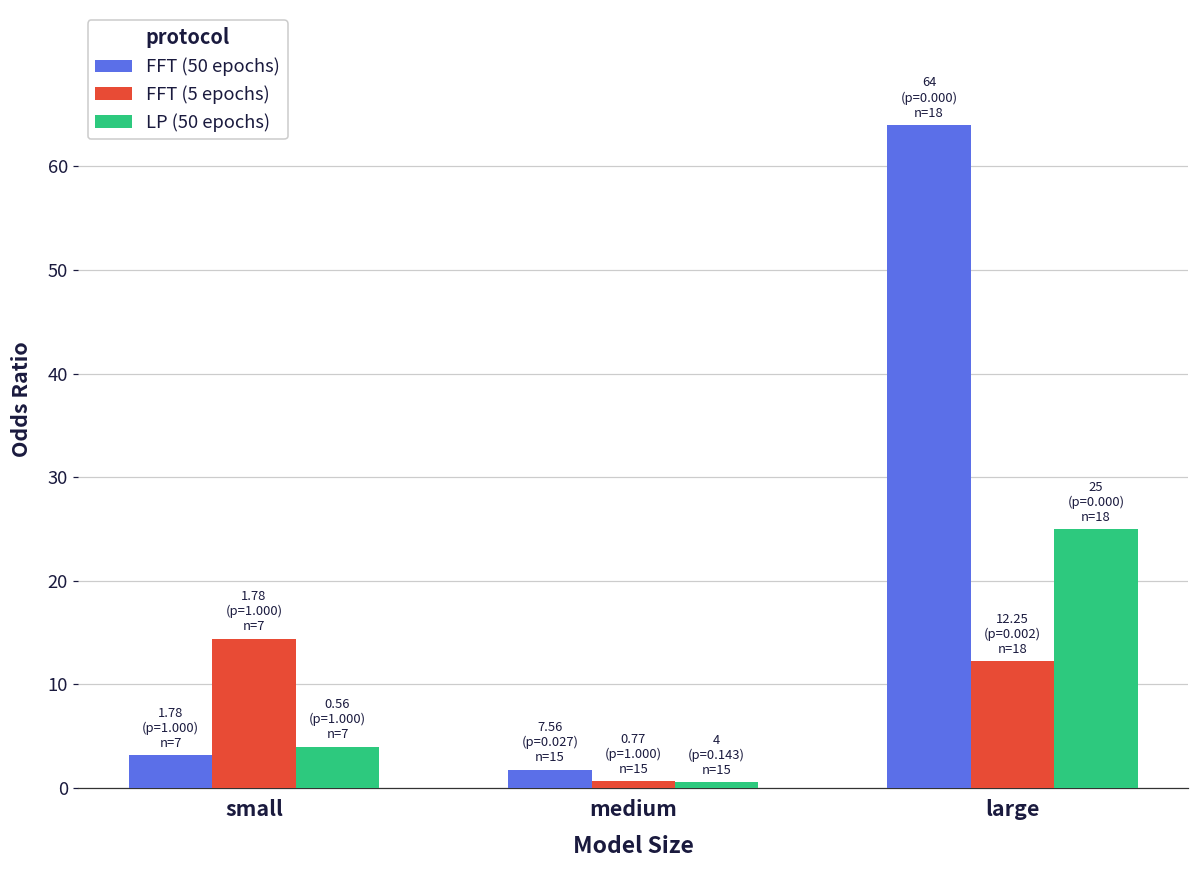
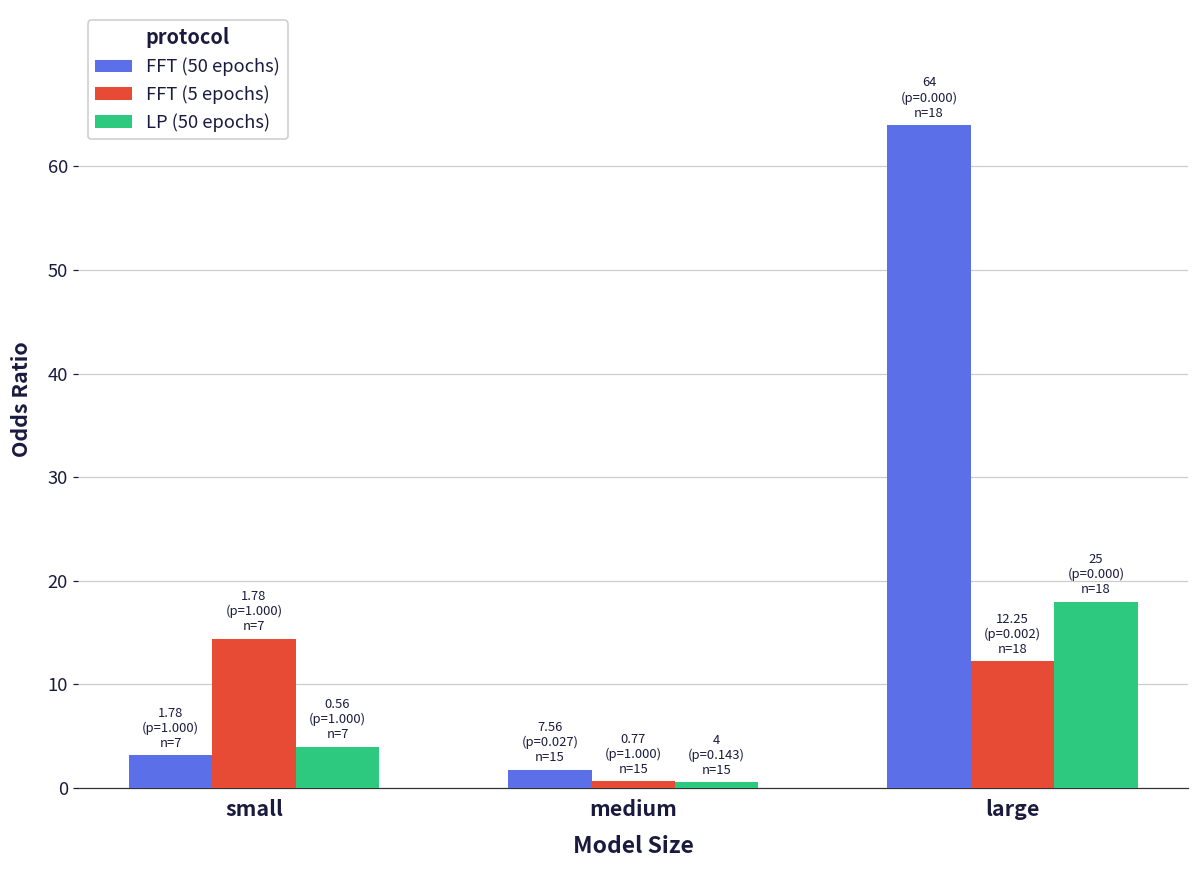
LP (50 epochs), large: 25 -> 18
